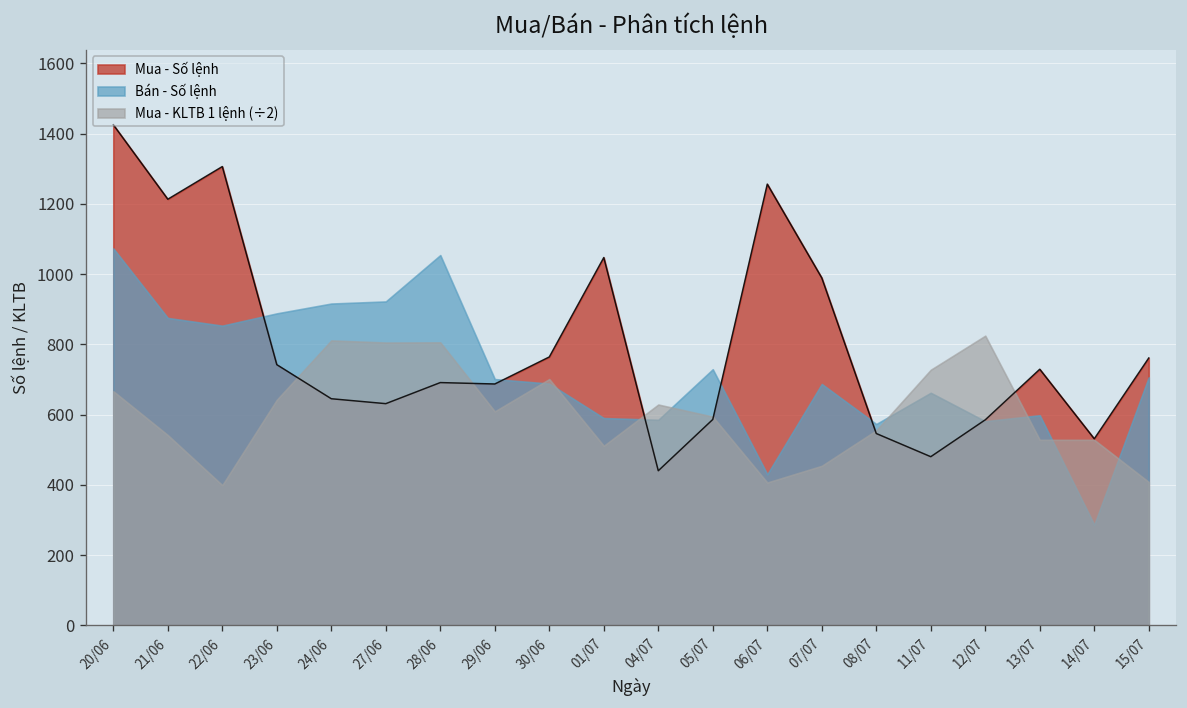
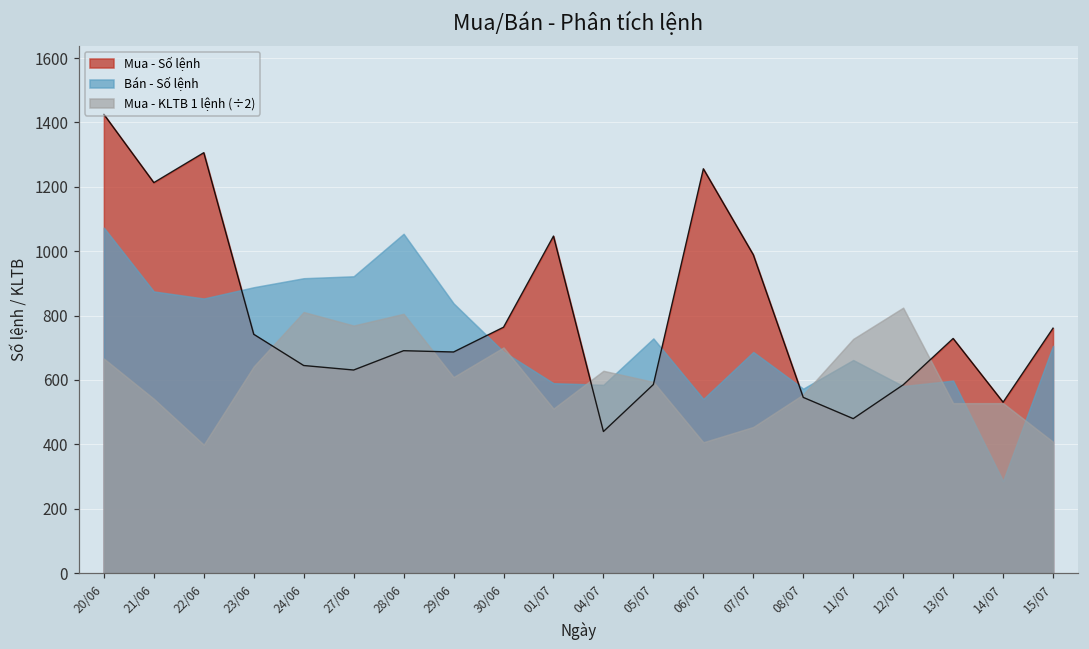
Mua - KLTB 1 lệnh (÷2), 27/06: 810 -> 770
Bán - Số lệnh, 29/06: 700 -> 840
Bán - Số lệnh, 06/07: 430 -> 540
